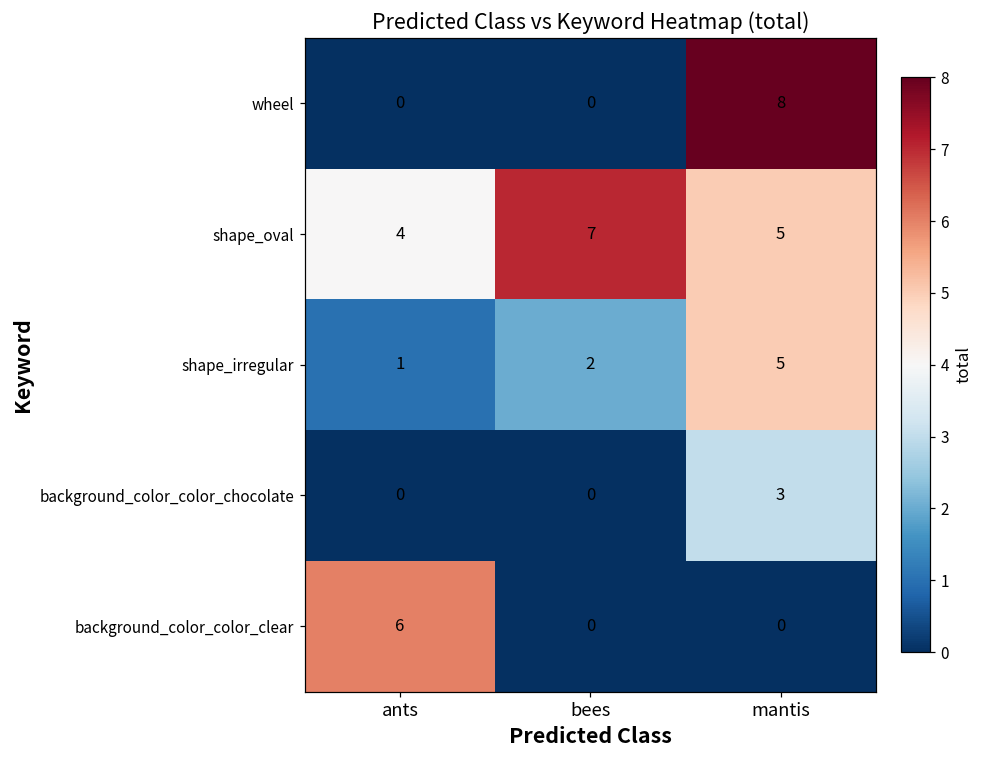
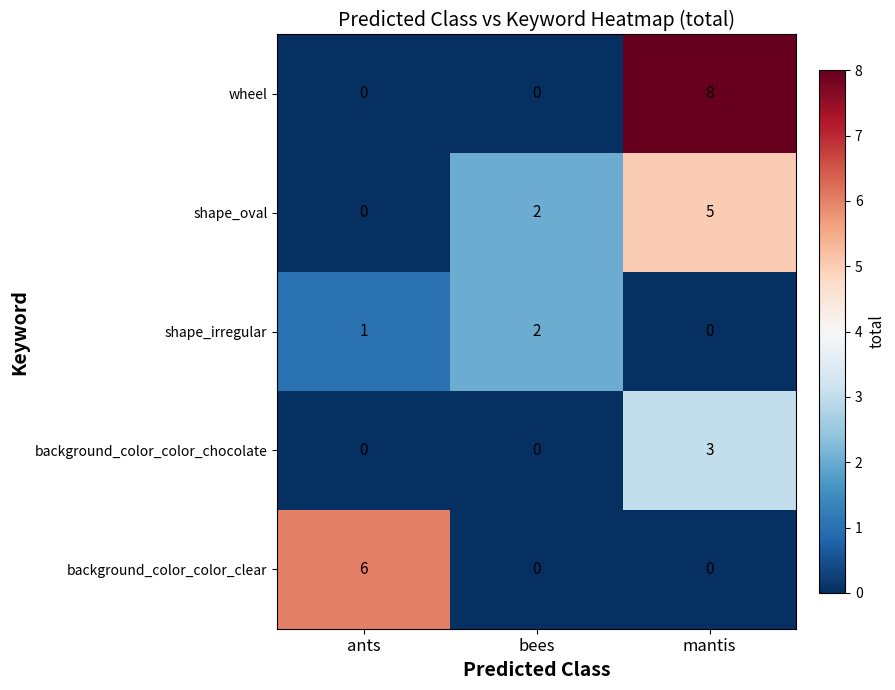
shape_oval, ants: 4 -> 0
shape_oval, bees: 7 -> 2
shape_irregular, mantis: 5 -> 0
